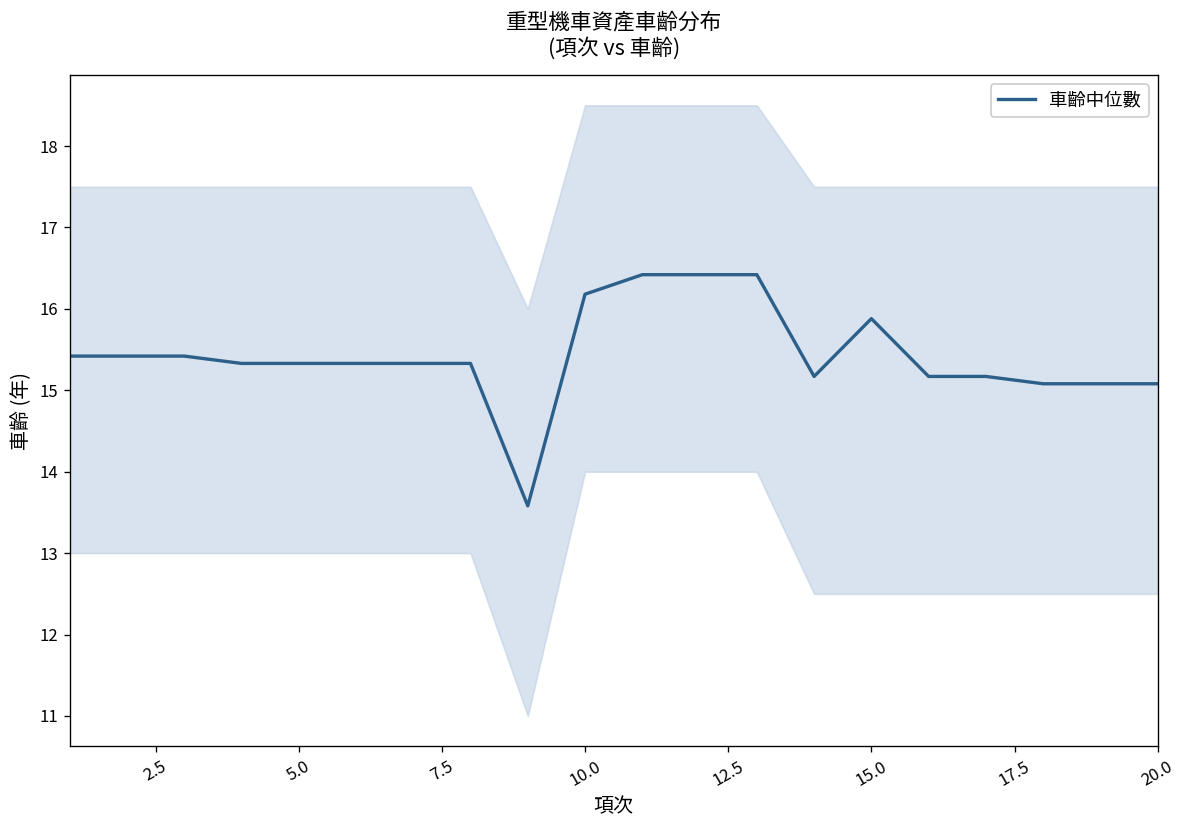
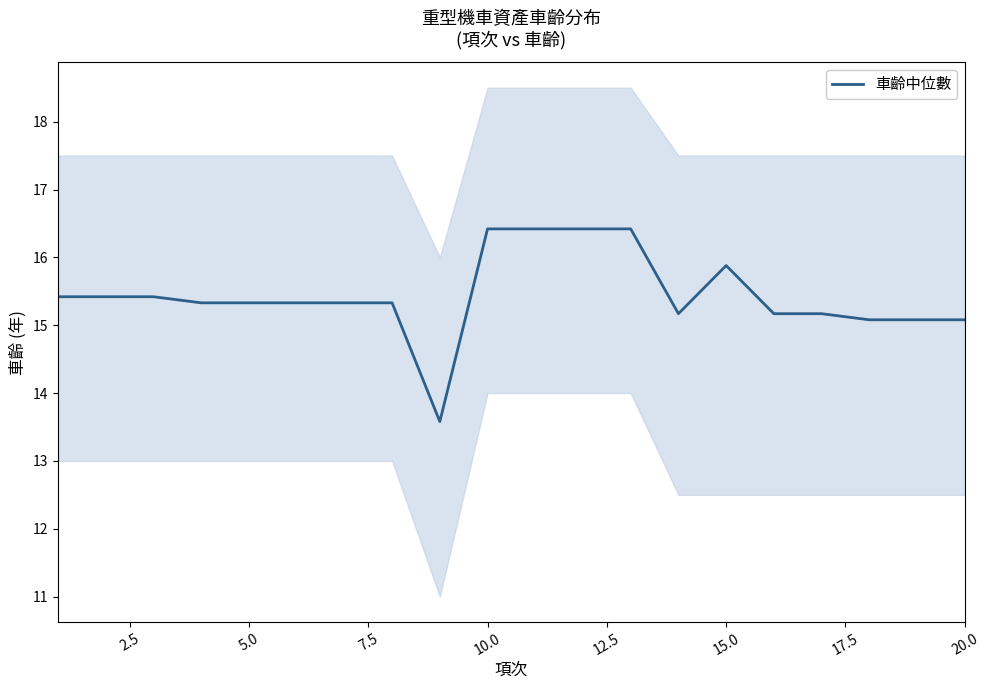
車齡中位數, 10.0: 16.2 -> 16.4
